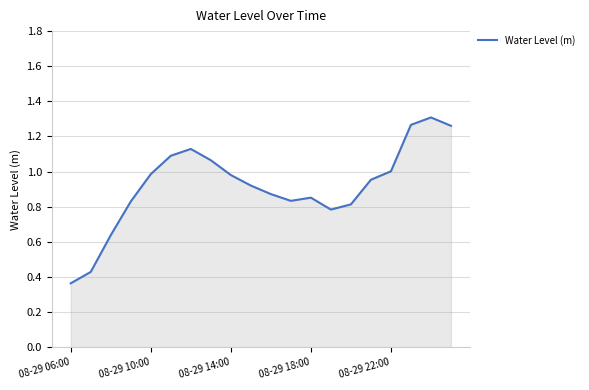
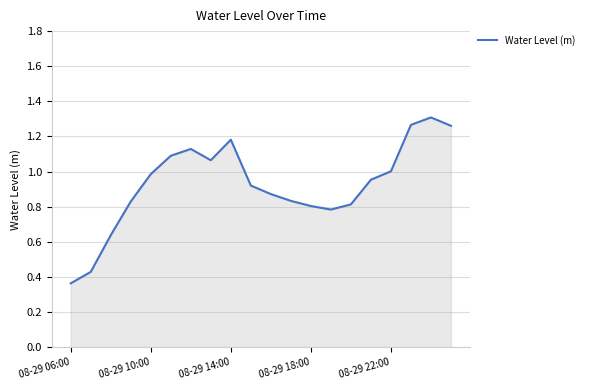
08-29 14:00: 0.98 -> 1.18
08-29 18:00: 0.85 -> 0.80
